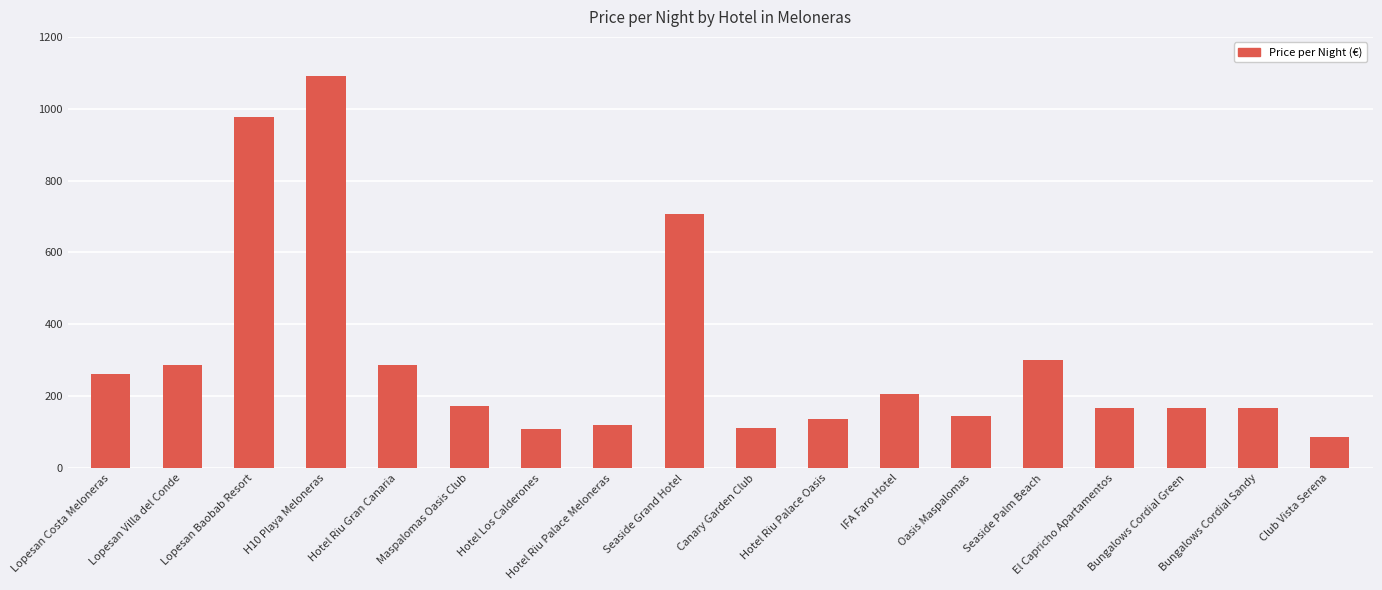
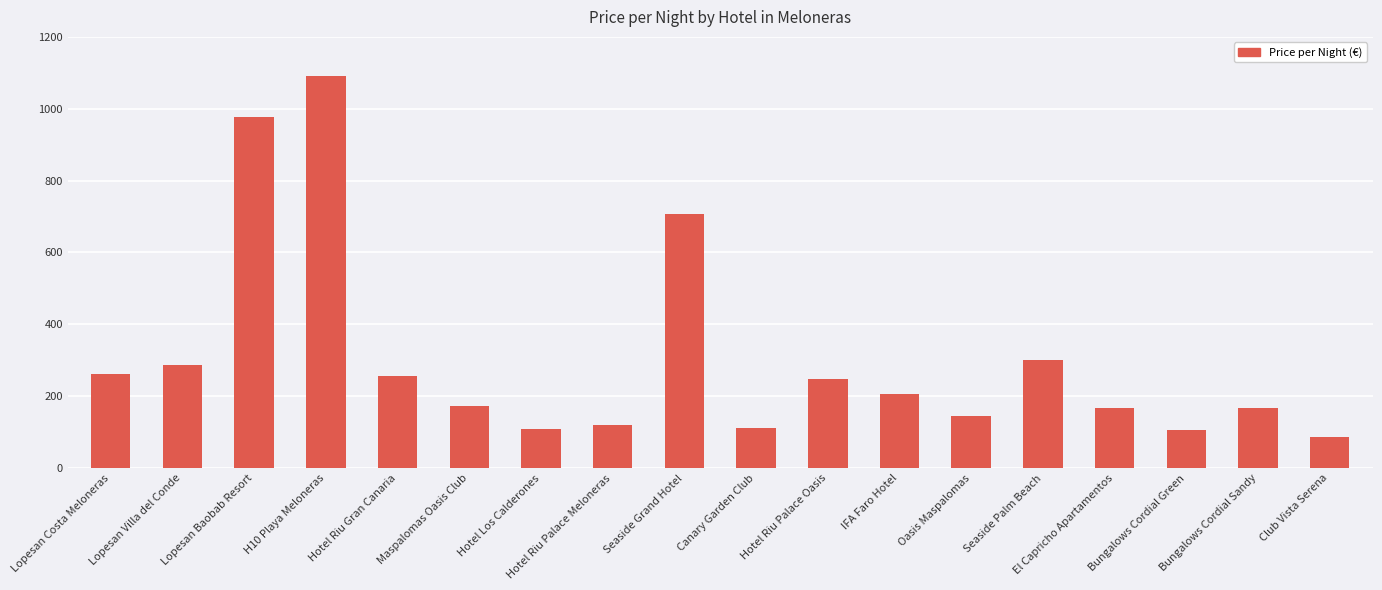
Hotel Riu Gran Canaria: 290 -> 260
Hotel Riu Palace Oasis: 140 -> 250
Bungalows Cordial Green: 170 -> 110
